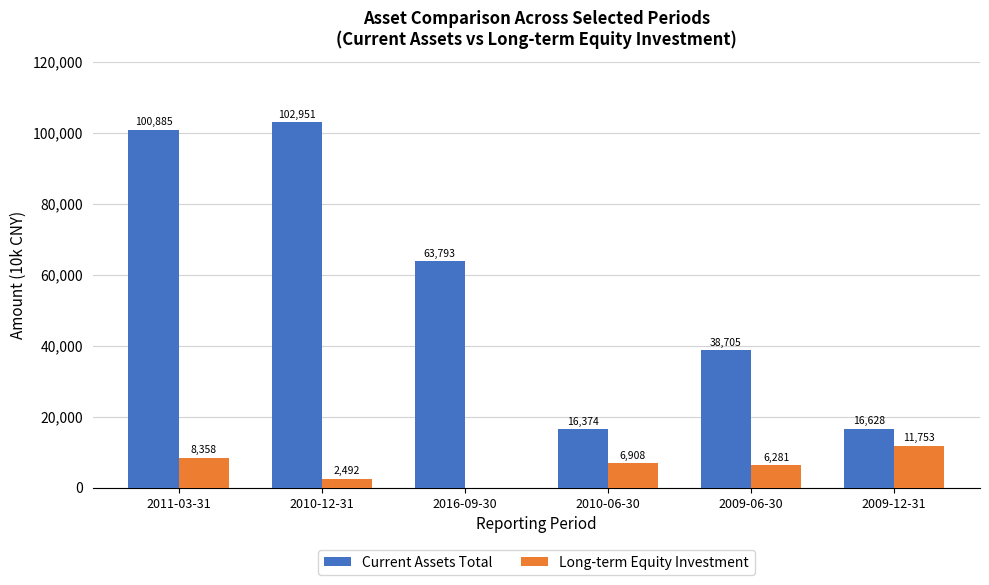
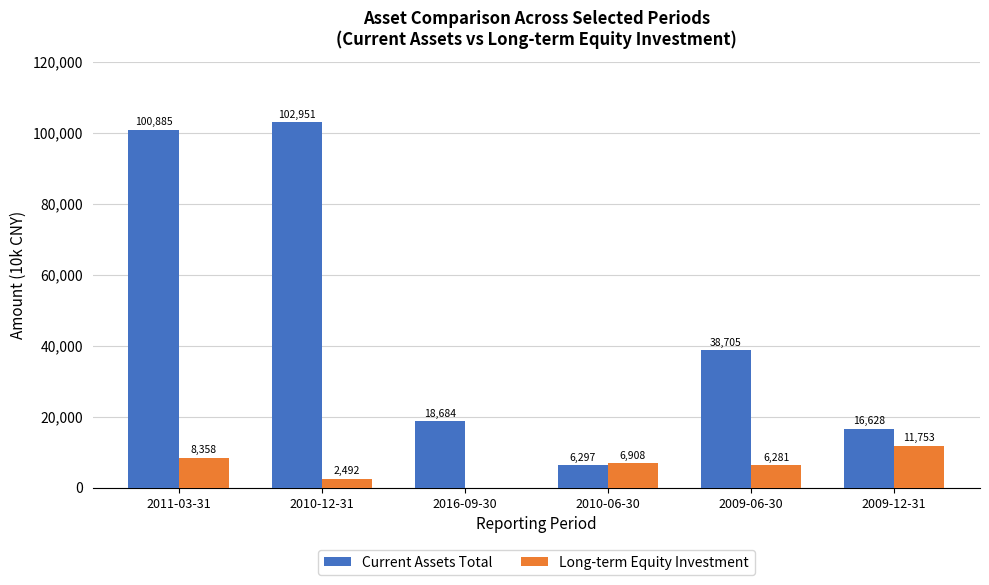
Current Assets Total, 2016-09-30: 63,793 -> 18,684
Current Assets Total, 2010-06-30: 16,374 -> 6,297
